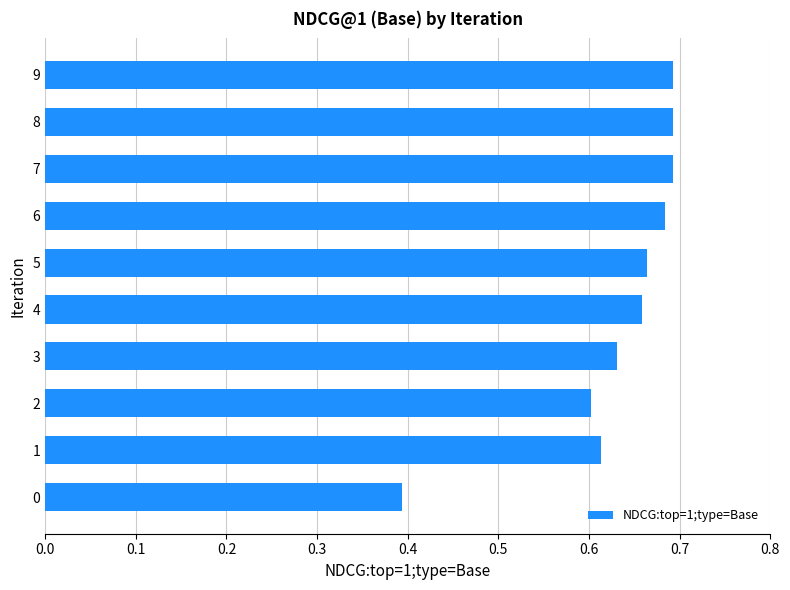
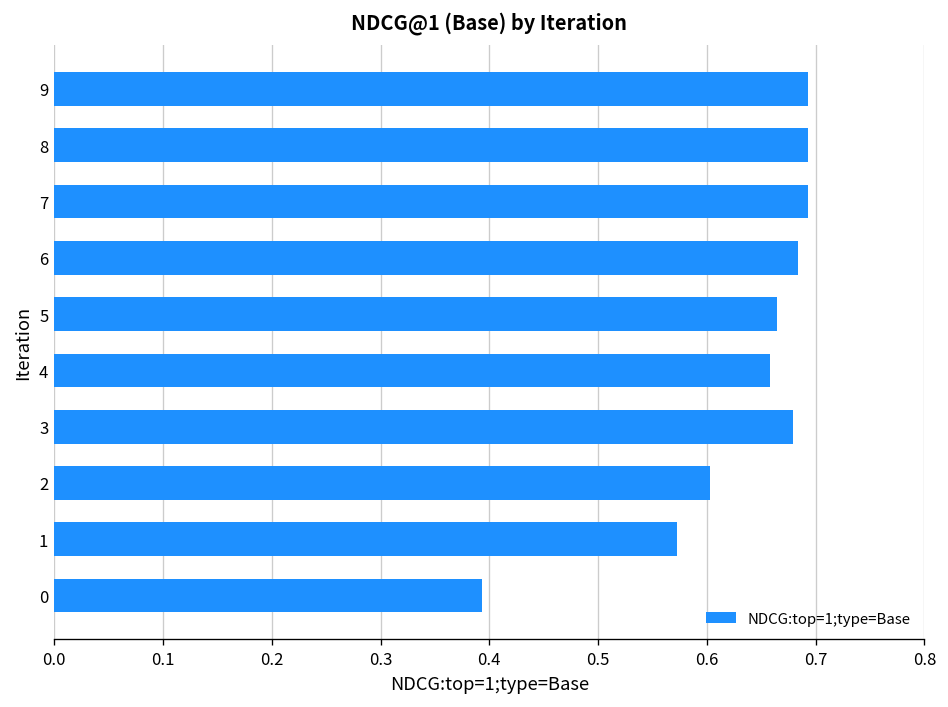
3: 0.63 -> 0.68
1: 0.61 -> 0.57
